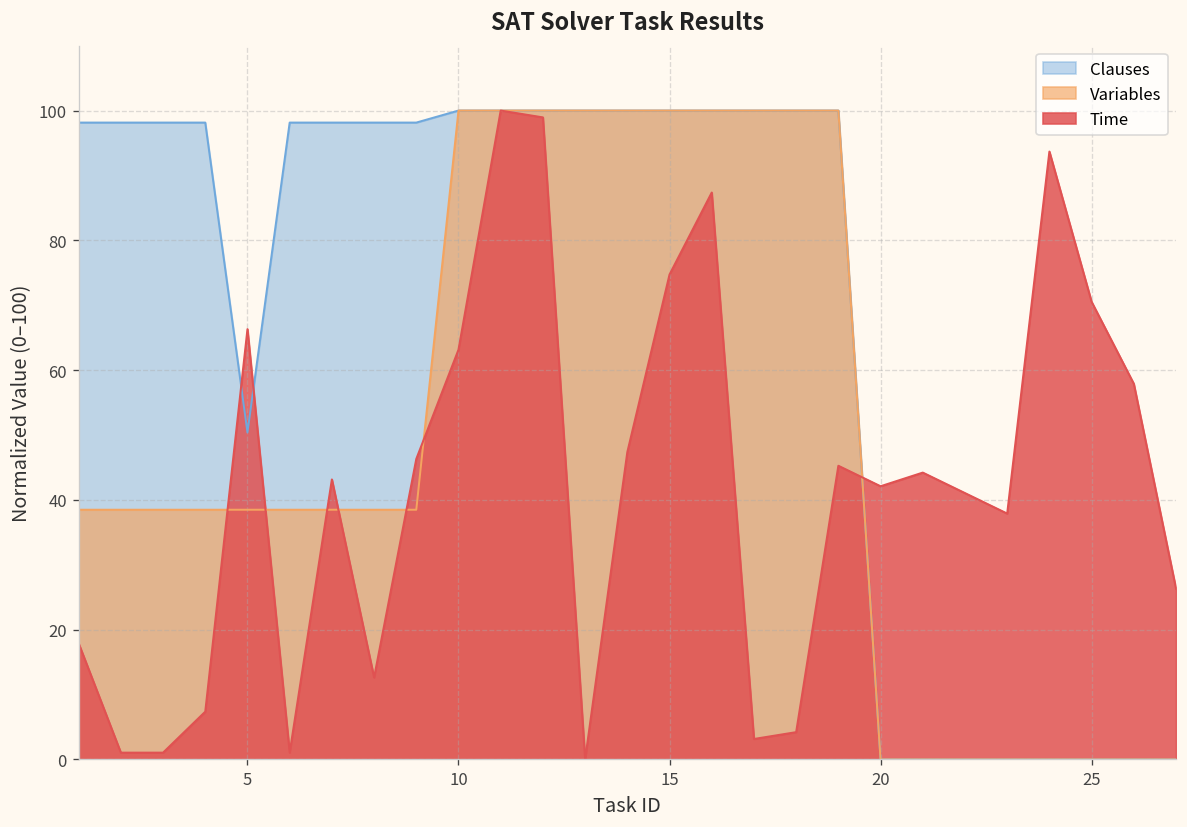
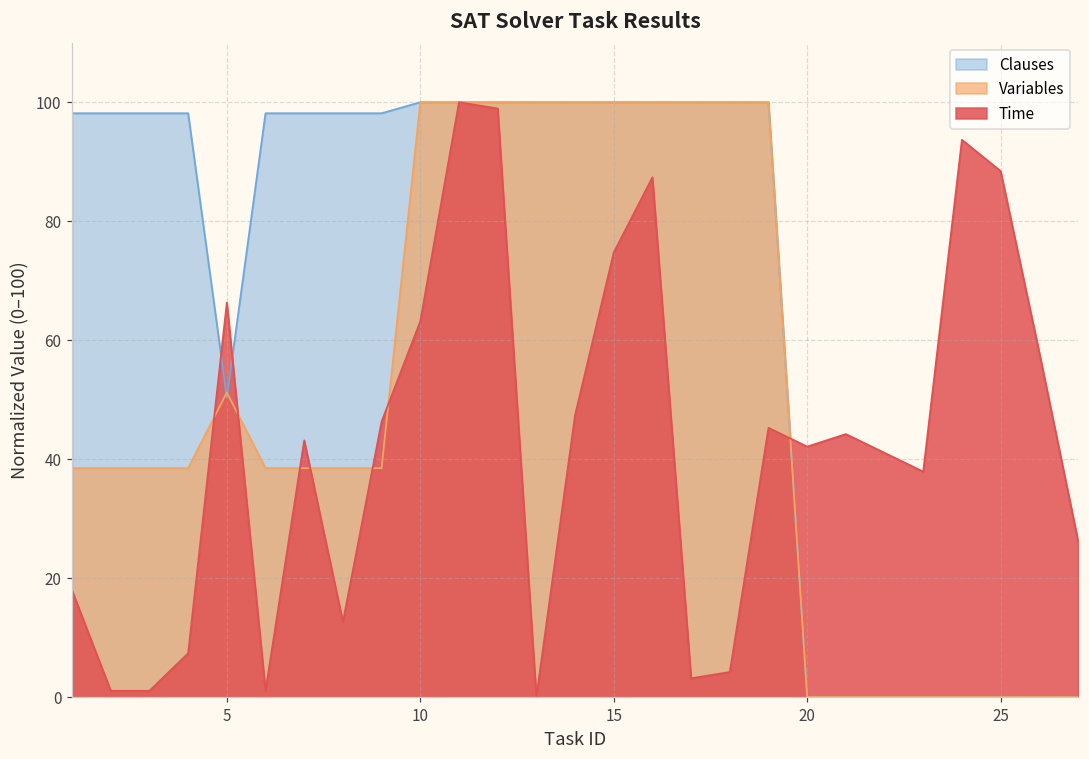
Variables, 5: 38 -> 51
Time, 25: 71 -> 88
